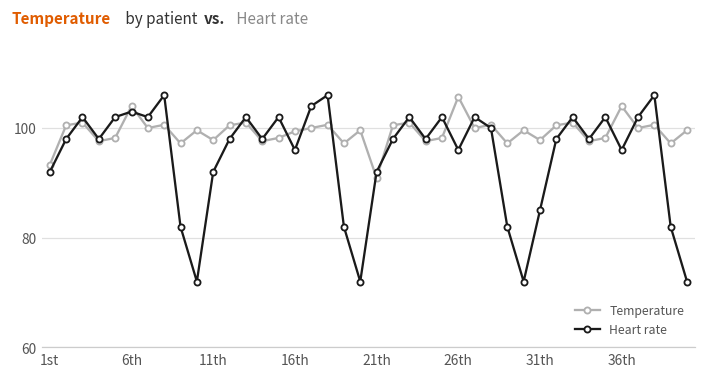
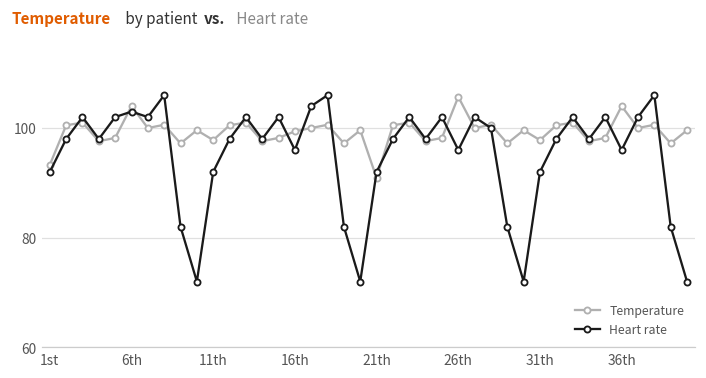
Heart rate, 31th: 85 -> 92
